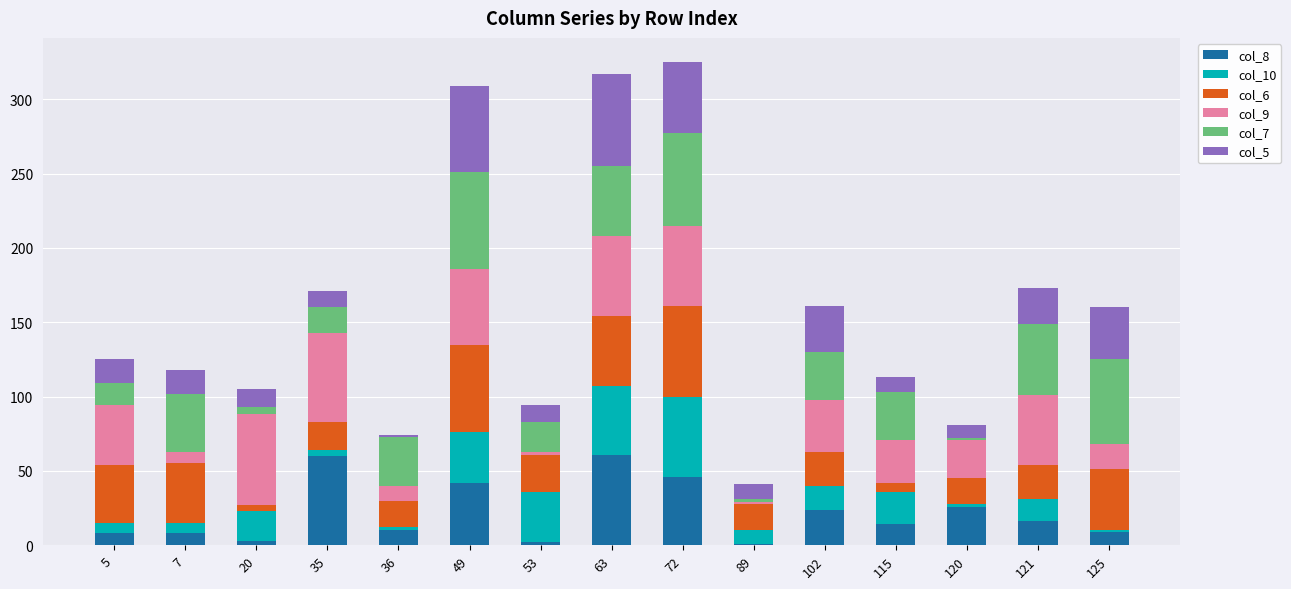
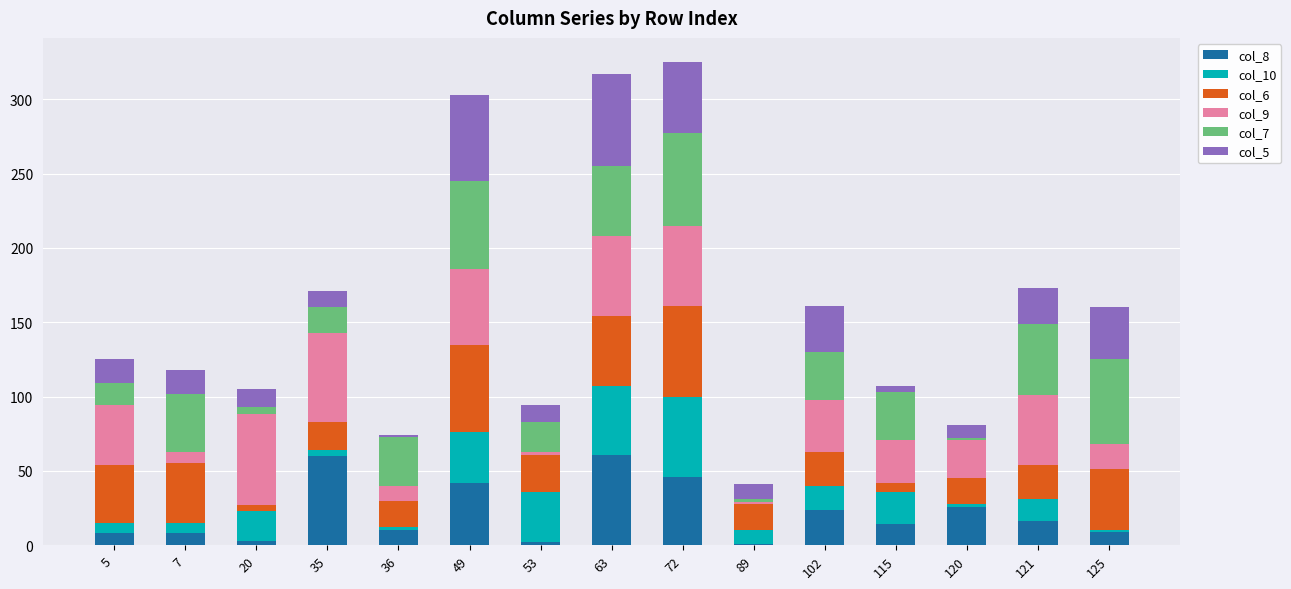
col_7, 49: 65 -> 59
col_5, 115: 10 -> 4
